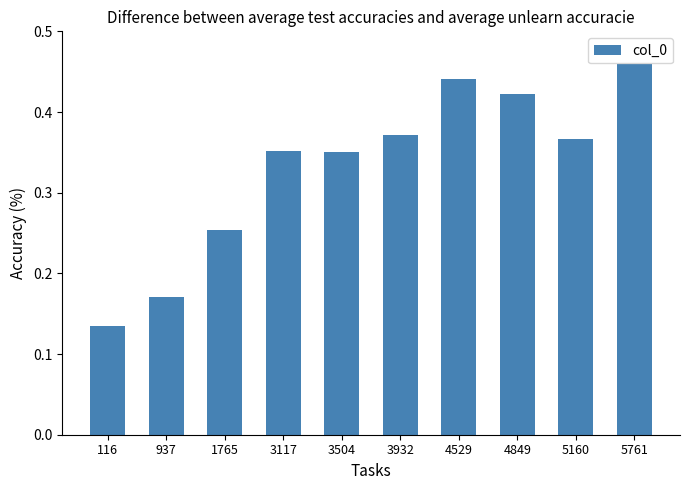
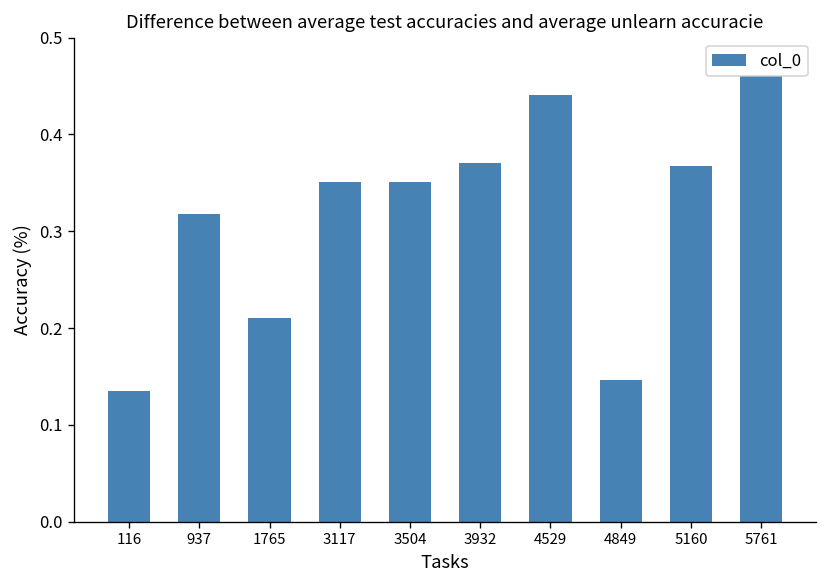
937: 0.17 -> 0.32
1765: 0.25 -> 0.21
4849: 0.42 -> 0.15
